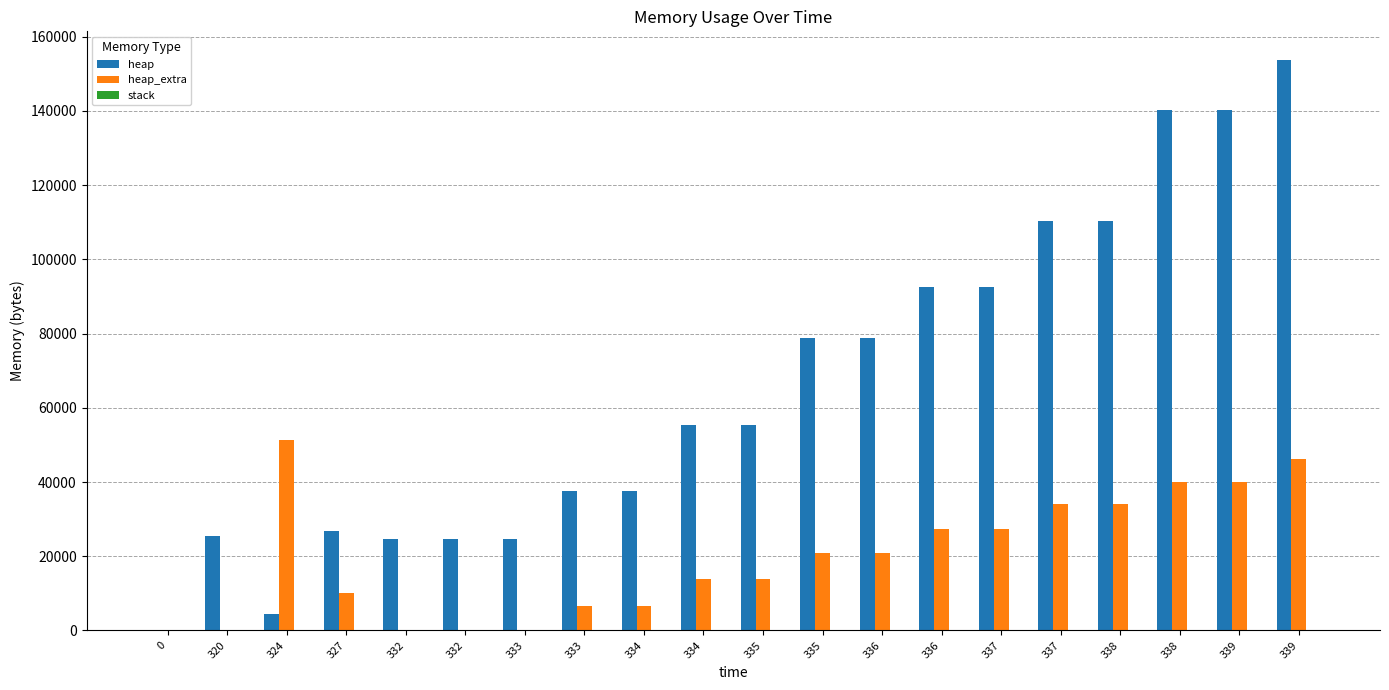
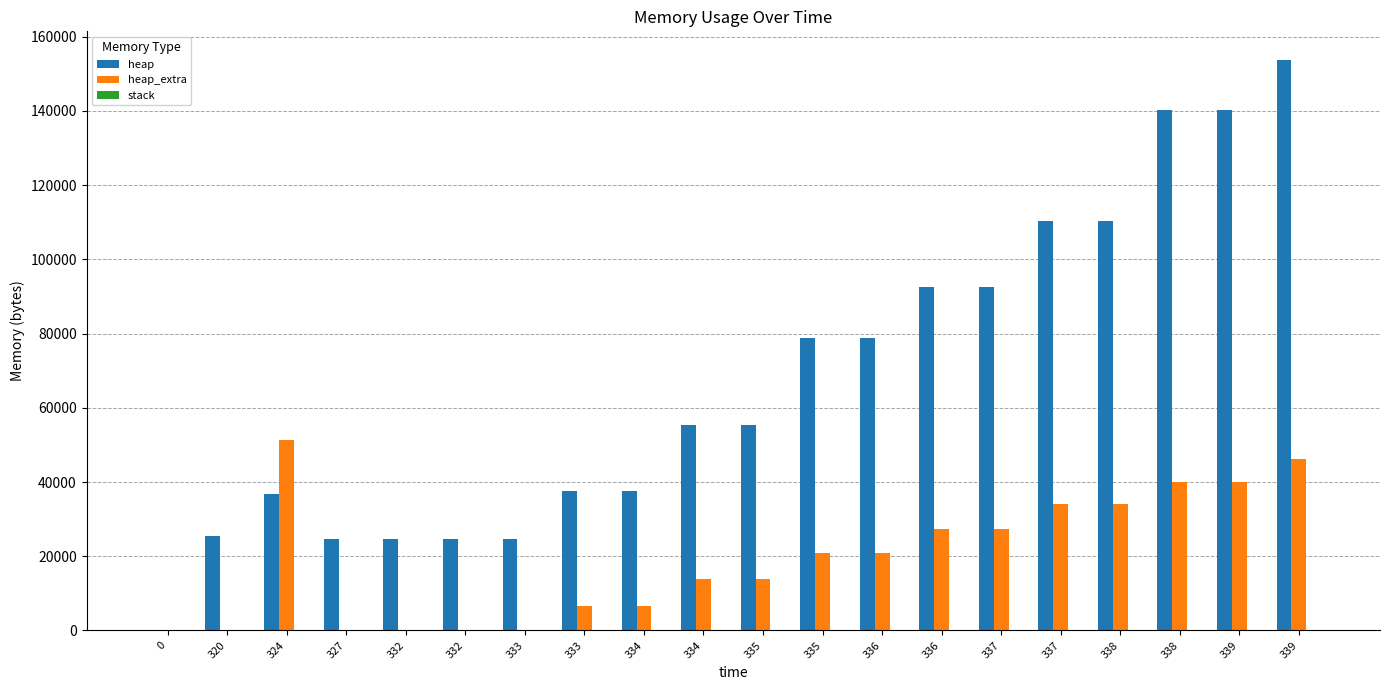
heap, 324: 5000 -> 37000
heap, 327: 27000 -> 25000
heap_extra, 327: 10000 -> 0
